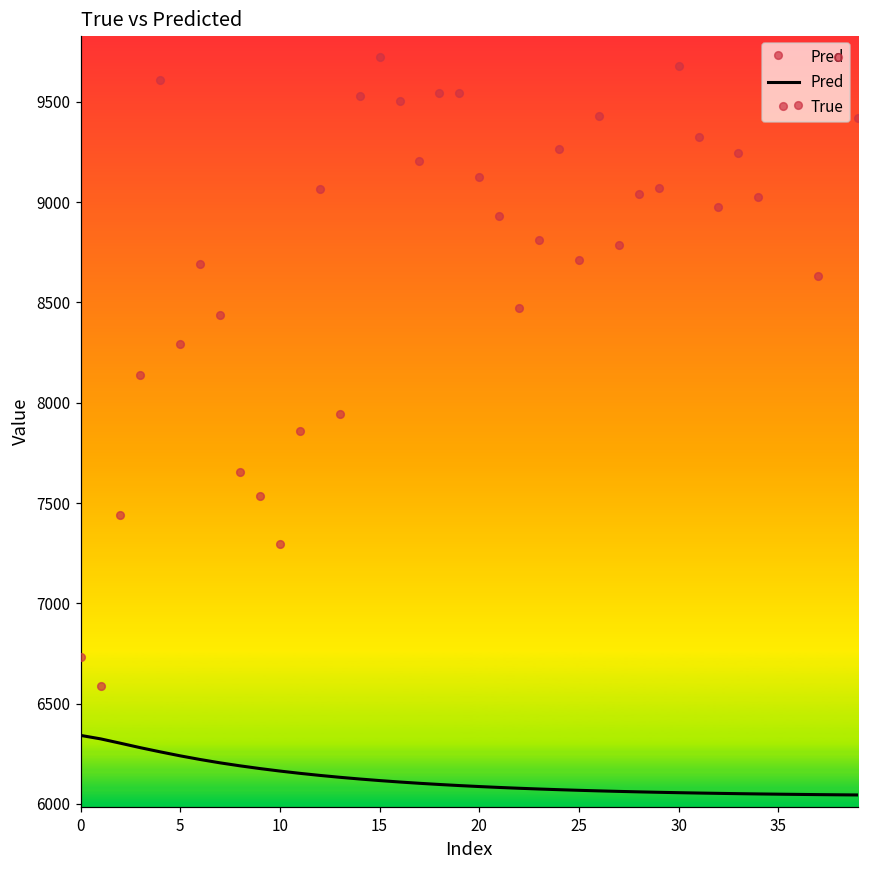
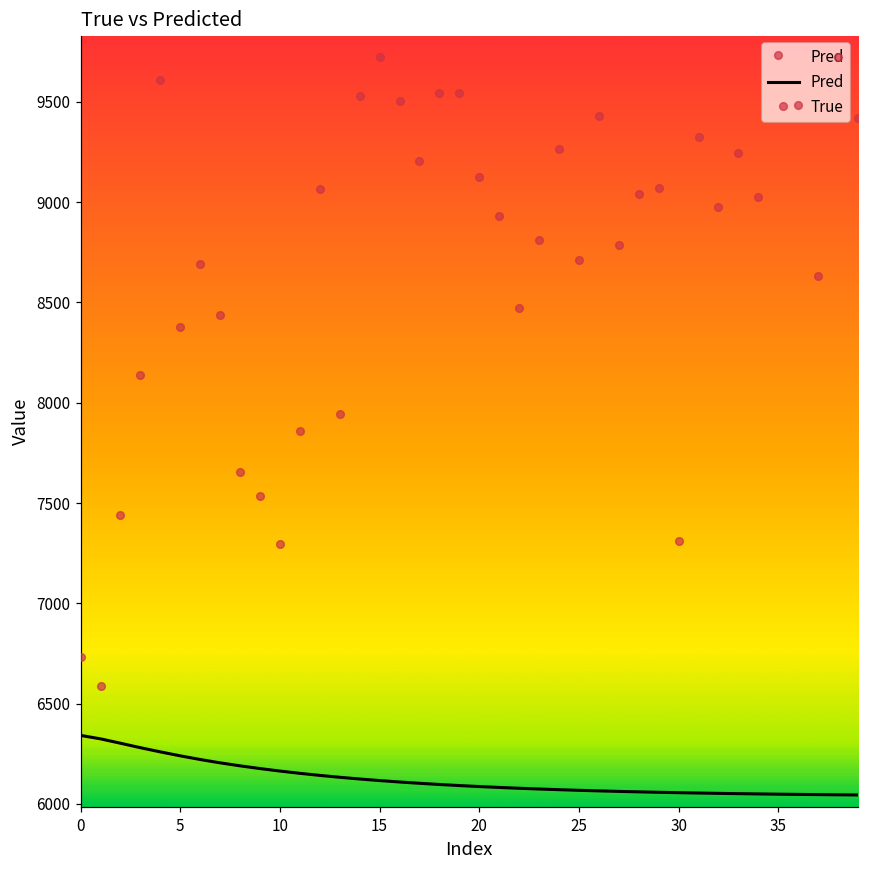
True, 5: 8290 -> 8380
True, 30: 9680 -> 7310
